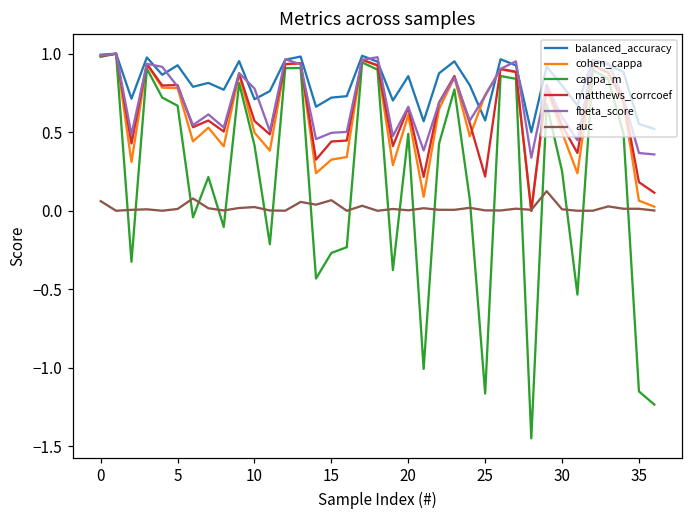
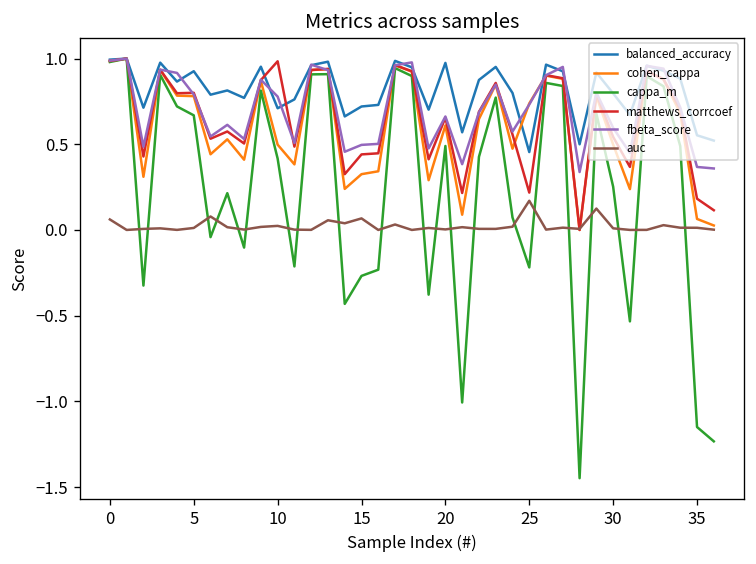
matthews_corrcoef, 10: 0.57 -> 0.98
balanced_accuracy, 20: 0.86 -> 0.97
balanced_accuracy, 25: 0.58 -> 0.45
cappa_m, 25: -1.16 -> -0.22
auc, 25: 0.00 -> 0.17
